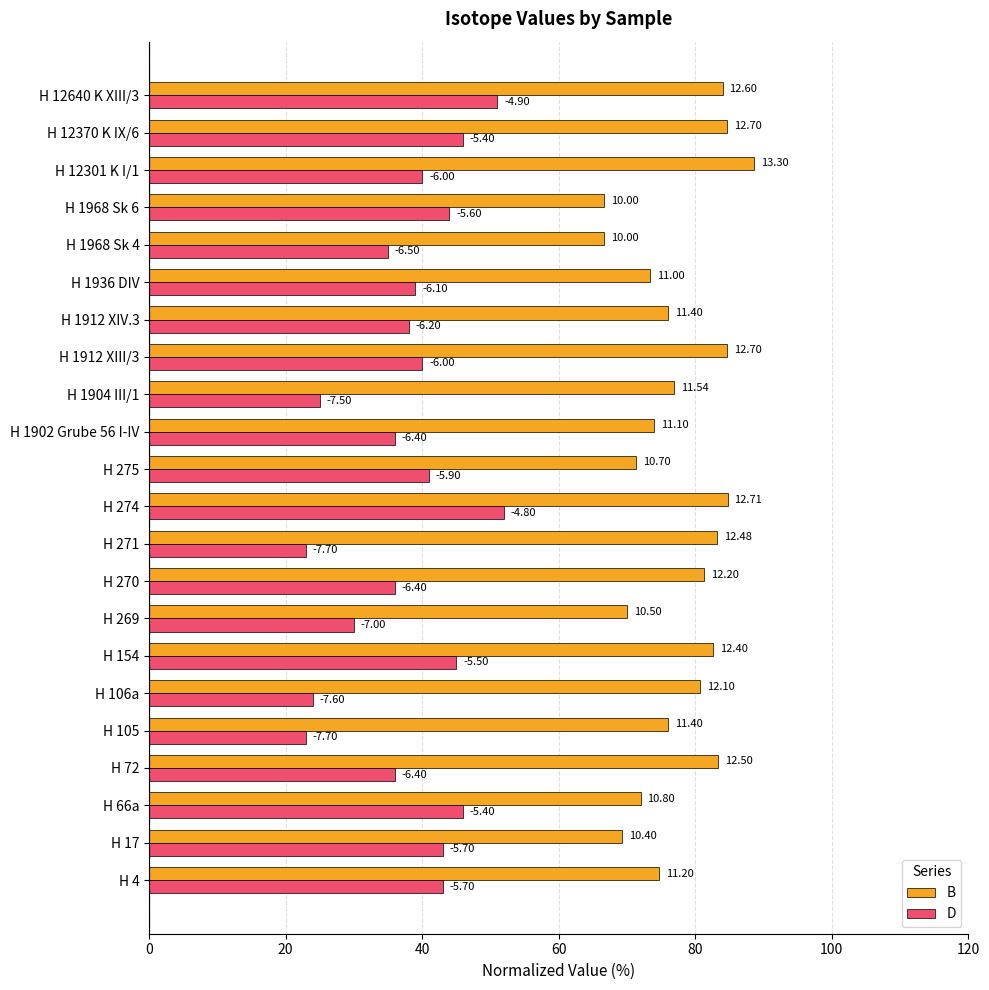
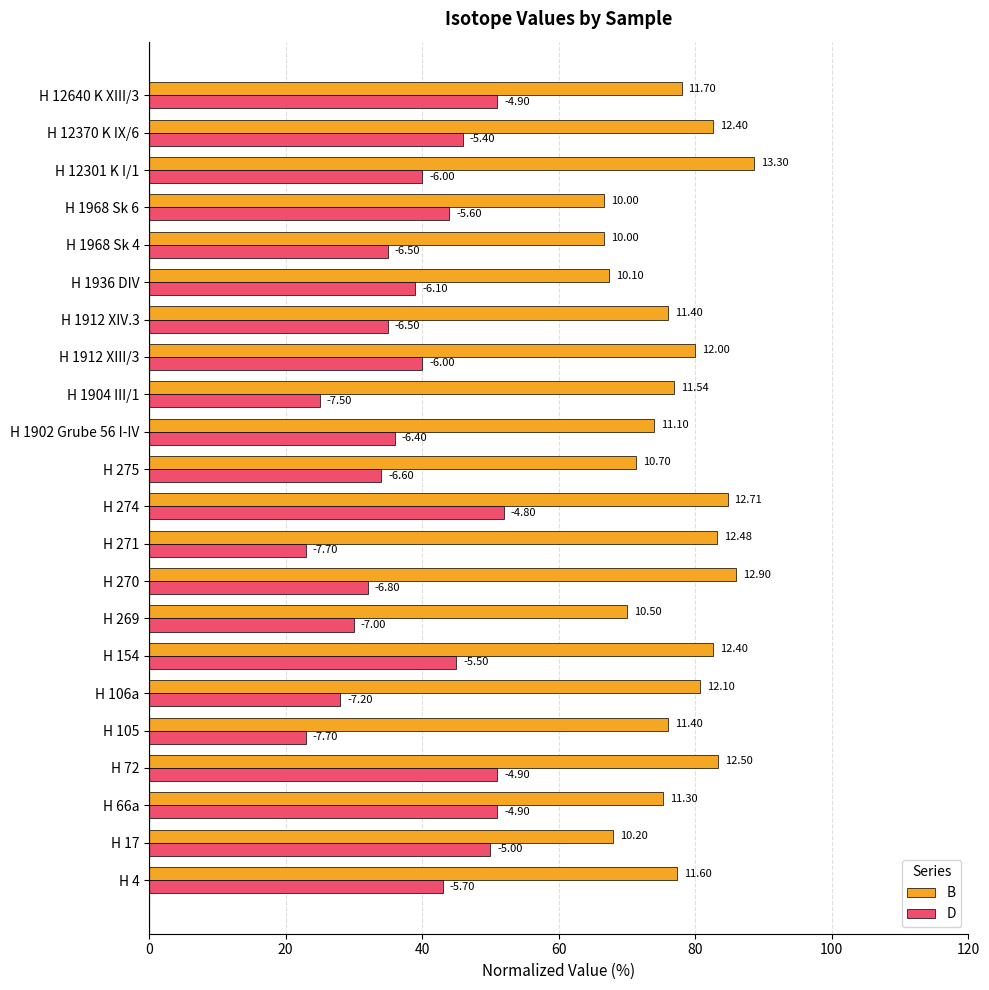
B, H 12640 K XIII/3: 12.60 -> 11.70
B, H 12370 K IX/6: 12.70 -> 12.40
B, H 1936 DIV: 11.00 -> 10.10
D, H 1912 XIV.3: -6.20 -> -6.50
B, H 1912 XIII/3: 12.70 -> 12.00
D, H 275: -5.90 -> -6.60
B, H 270: 12.20 -> 12.90
D, H 270: -6.40 -> -6.80
D, H 106a: -7.60 -> -7.20
D, H 72: -6.40 -> -4.90
B, H 66a: 10.80 -> 11.30
D, H 66a: -5.40 -> -4.90
B, H 17: 10.40 -> 10.20
D, H 17: -5.70 -> -5.00
B, H 4: 11.20 -> 11.60
